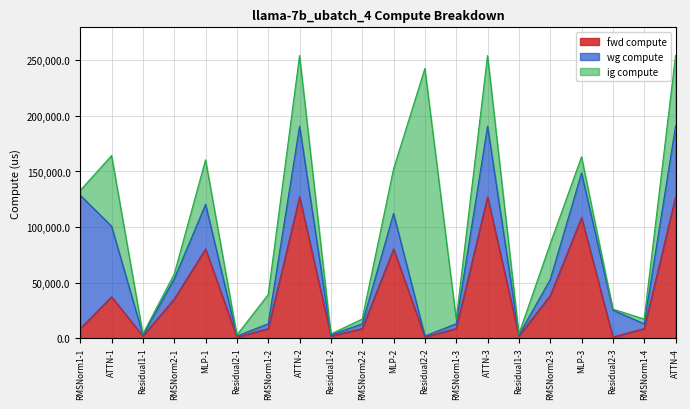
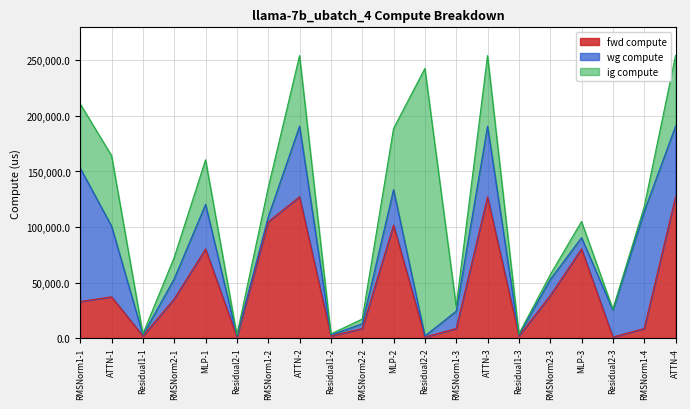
fwd compute, RMSNorm1-1: 9,000 -> 33,000
ig compute, RMSNorm1-1: 4,000 -> 58,000
ig compute, RMSNorm2-1: 4,000 -> 19,000
fwd compute, RMSNorm1-2: 9,000 -> 105,000
fwd compute, MLP-2: 80,000 -> 102,000
ig compute, MLP-2: 40,000 -> 55,000
wg compute, RMSNorm1-3: 4,000 -> 16,000
ig compute, RMSNorm2-3: 32,000 -> 4,000
fwd compute, MLP-3: 108,000 -> 80,000
wg compute, MLP-3: 40,000 -> 10,000
wg compute, RMSNorm1-4: 4,000 -> 105,000
